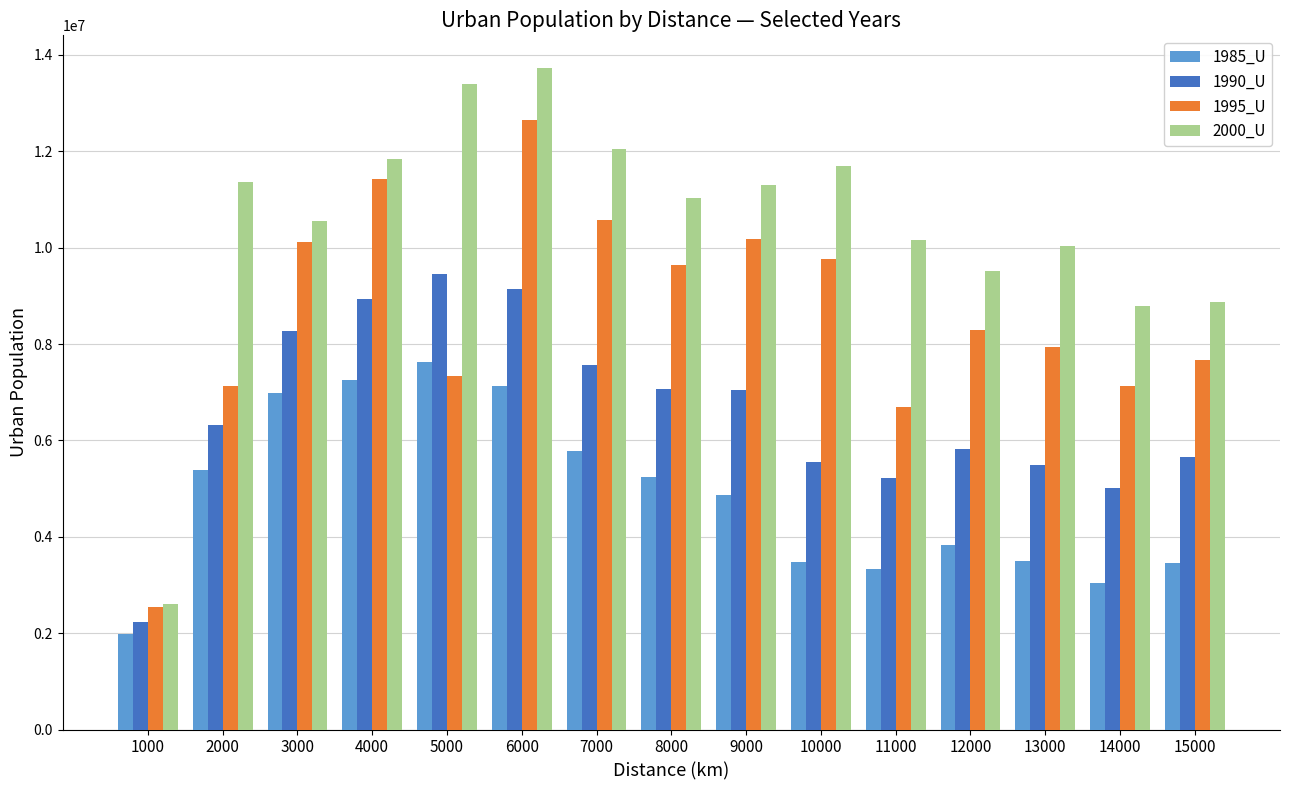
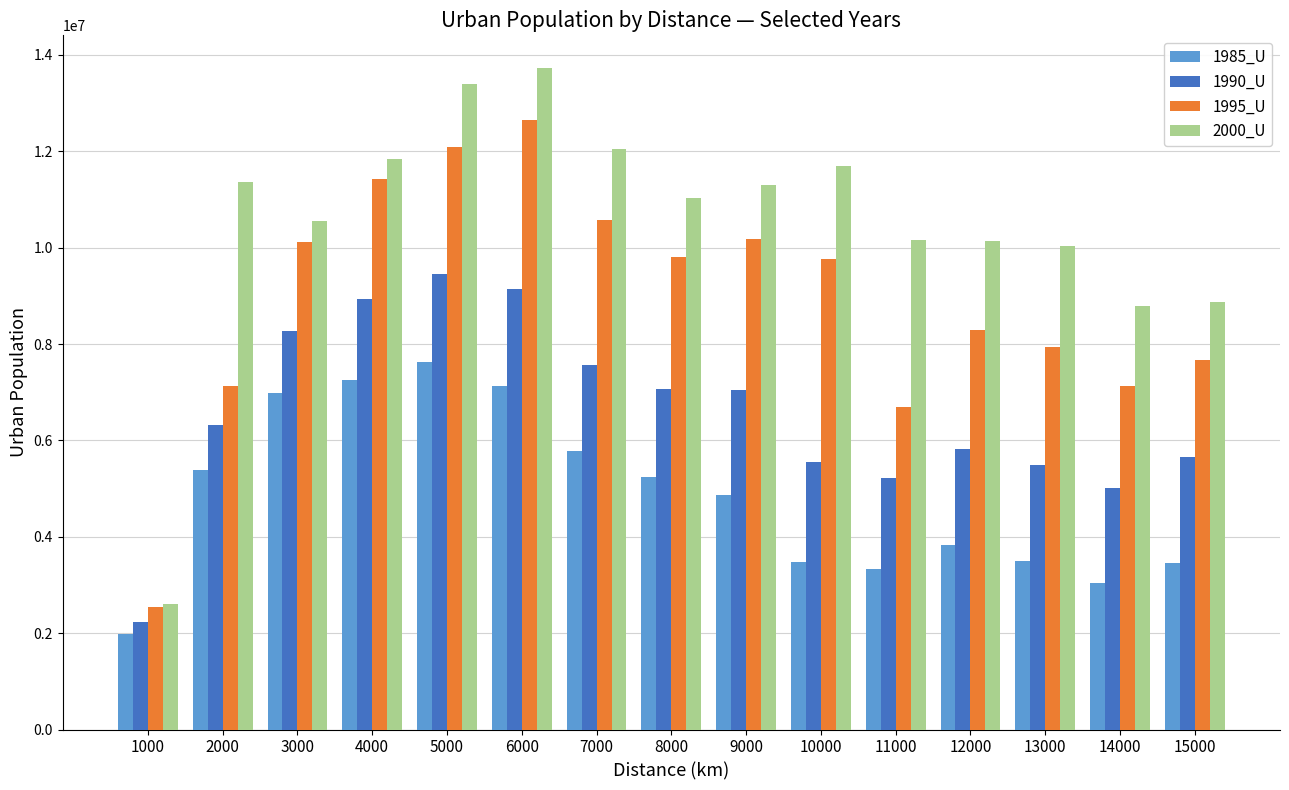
1995_U, 5000: 7300000 -> 12100000
1995_U, 8000: 9600000 -> 9800000
2000_U, 12000: 9500000 -> 10100000
